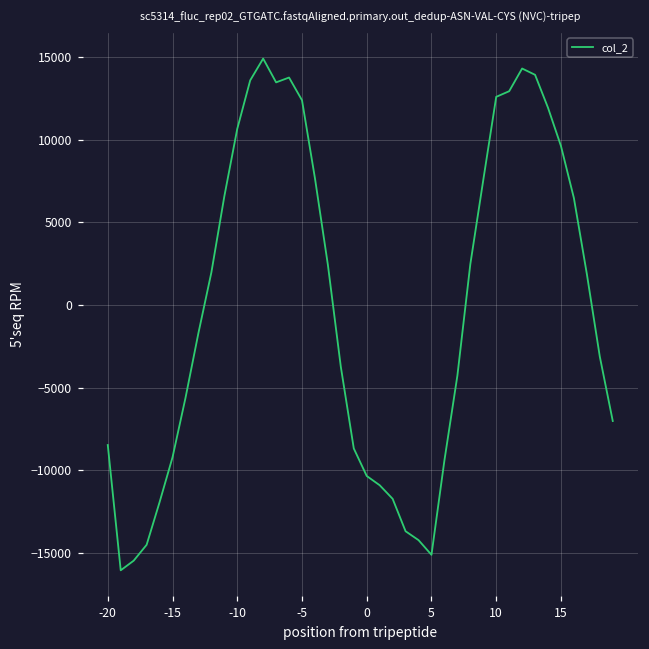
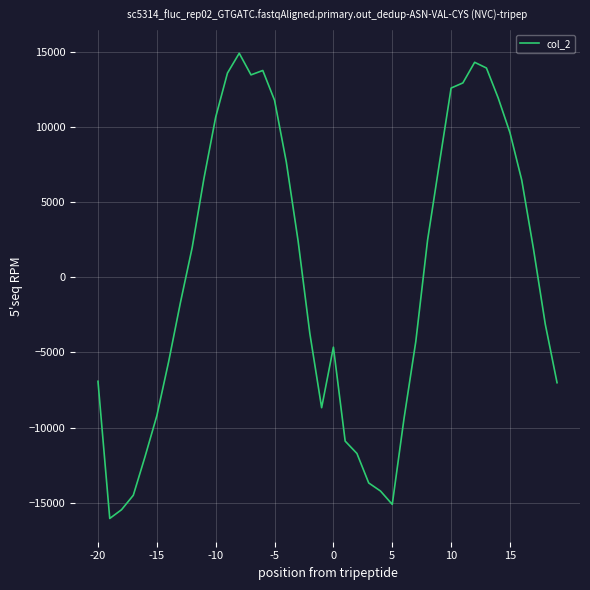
-20: -8500 -> -6900
-5: 12400 -> 11800
0: -10300 -> -4600
